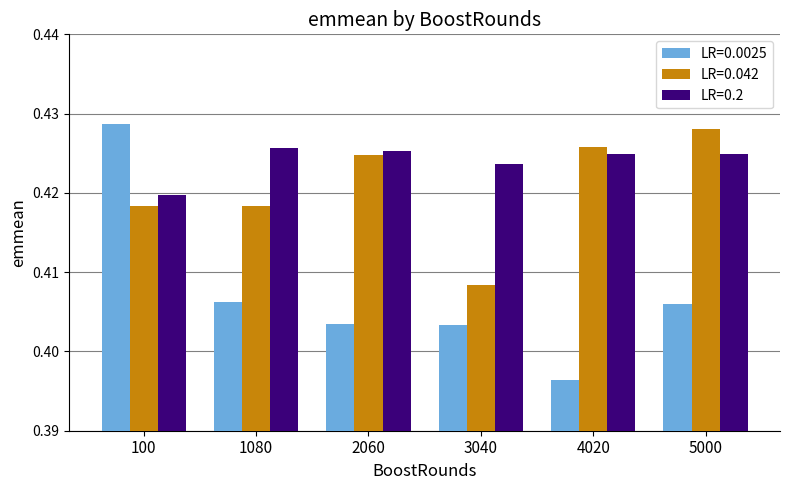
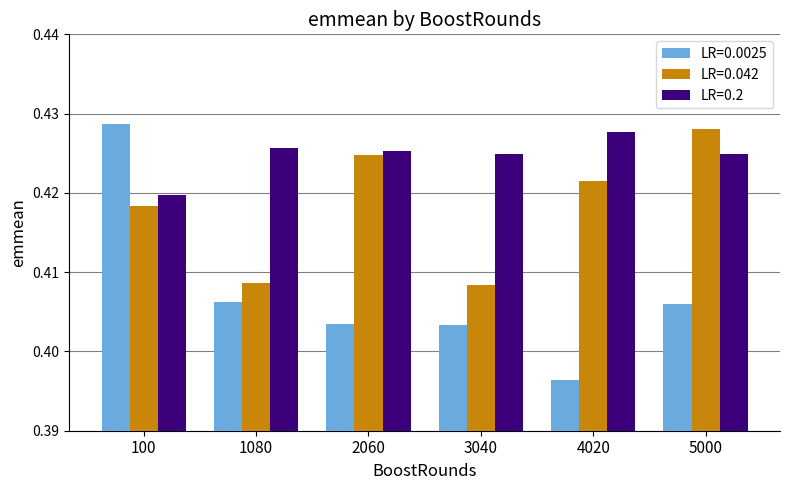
LR=0.042, 1080: 0.418 -> 0.409
LR=0.2, 3040: 0.424 -> 0.425
LR=0.042, 4020: 0.426 -> 0.421
LR=0.2, 4020: 0.425 -> 0.428
